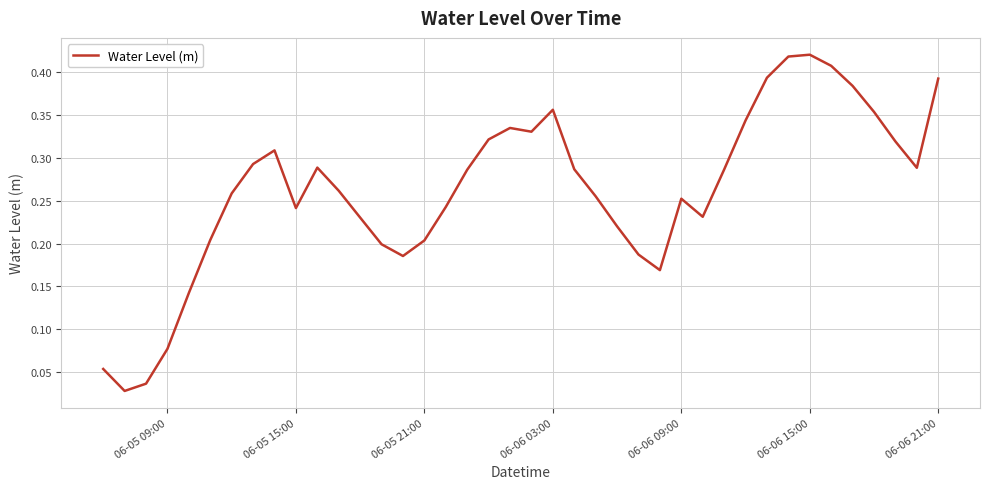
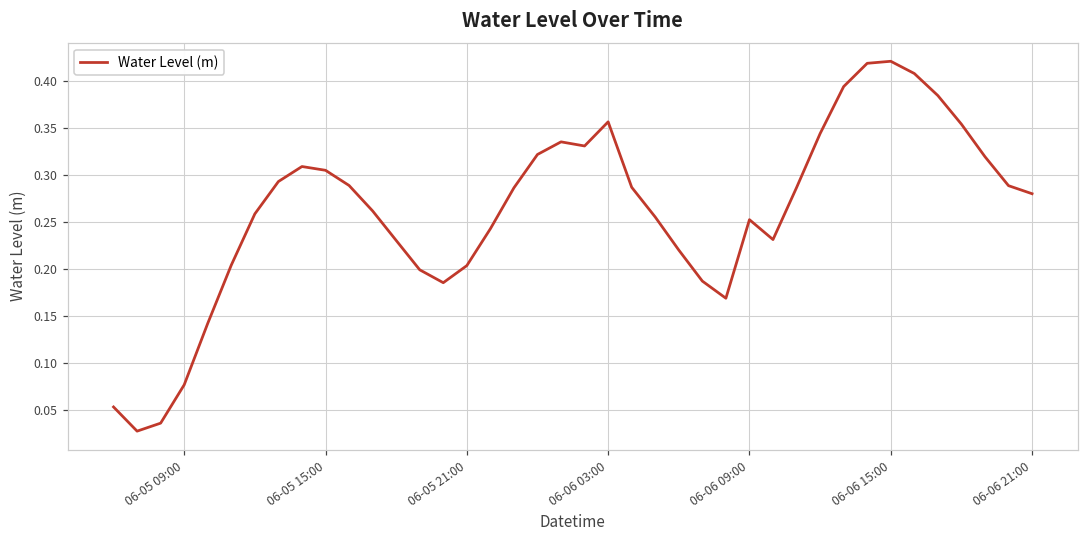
06-05 15:00: 0.24 -> 0.30
06-06 21:00: 0.39 -> 0.28
